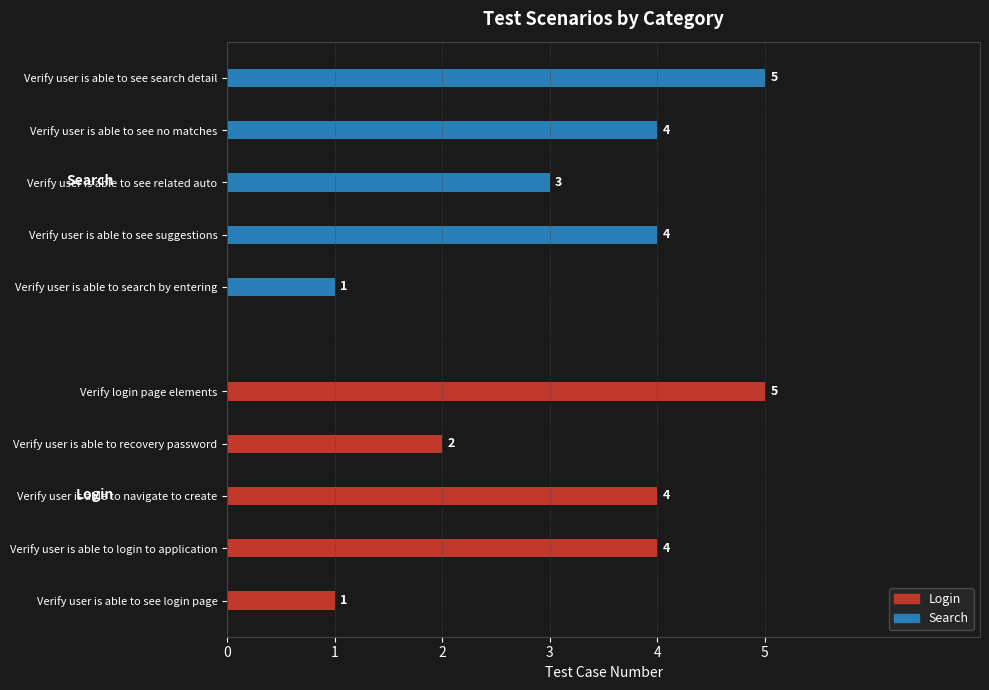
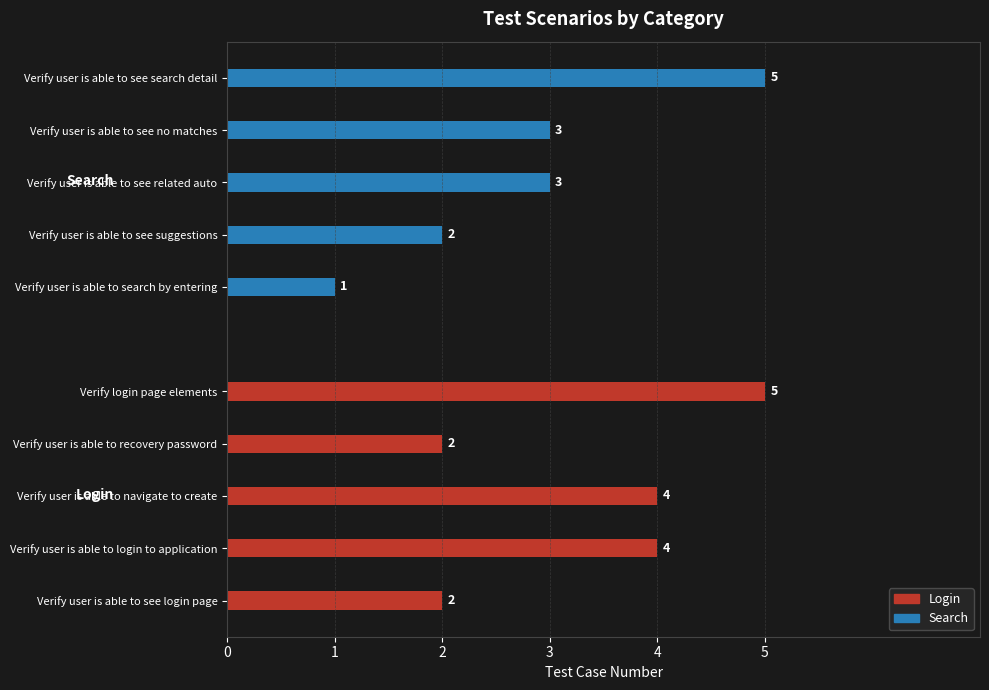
Search, Verify user is able to see no matches: 4 -> 3
Search, Verify user is able to see suggestions: 4 -> 2
Login, Verify user is able to see login page: 1 -> 2
